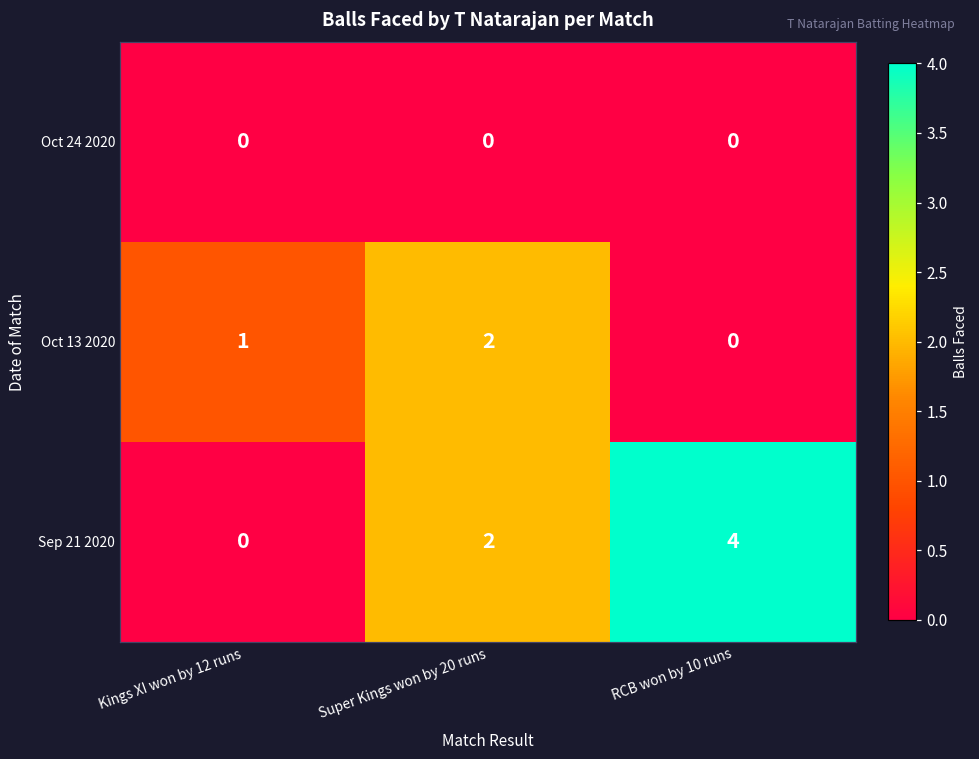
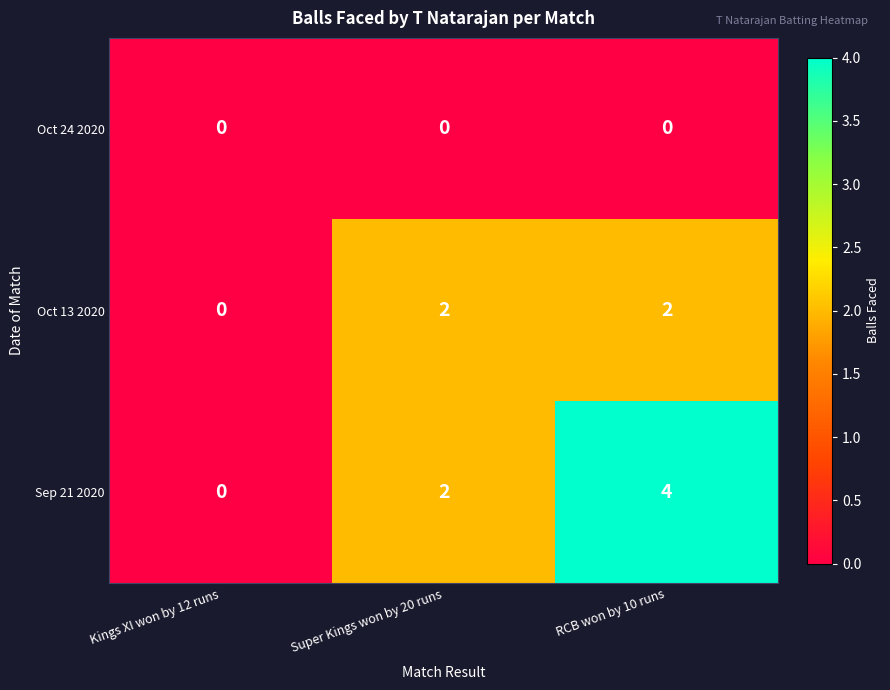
Oct 13 2020, Kings XI won by 12 runs: 1 -> 0
Oct 13 2020, RCB won by 10 runs: 0 -> 2
